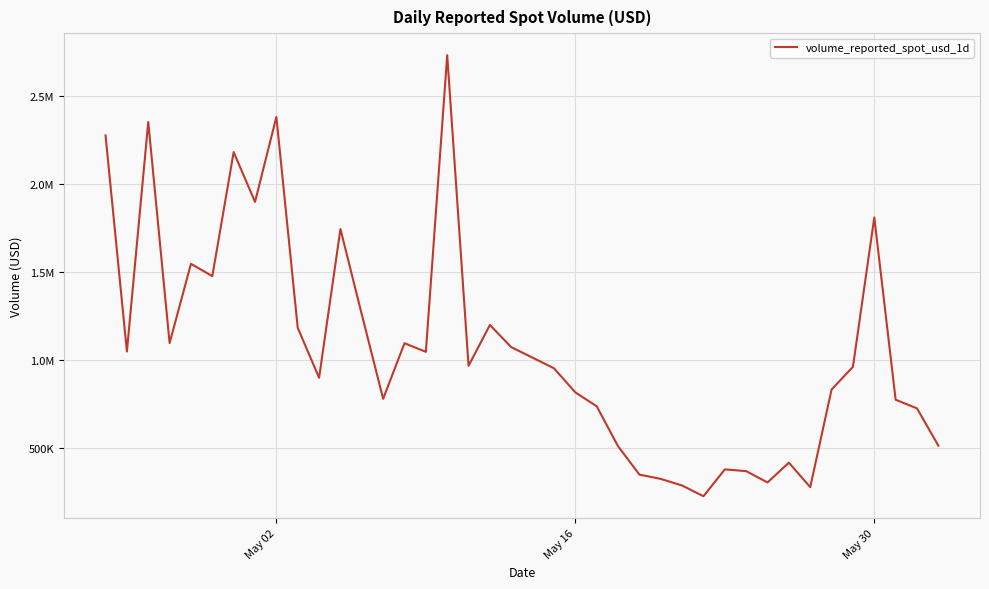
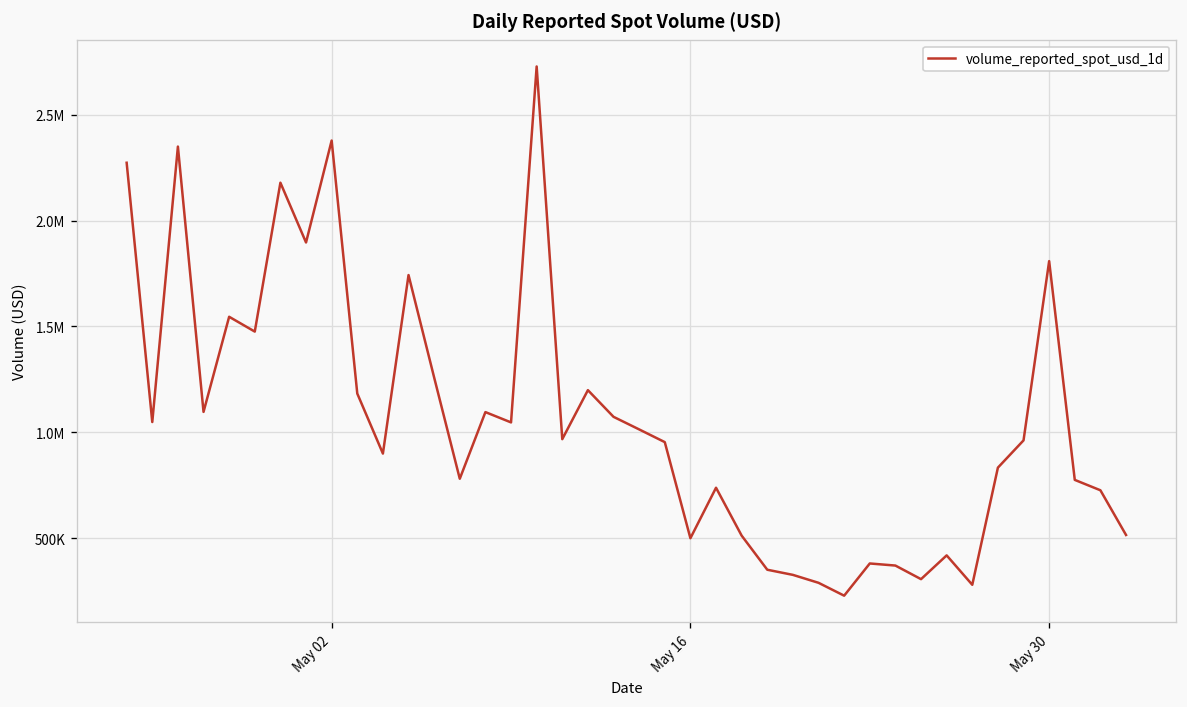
May 16: 820000 -> 500000
